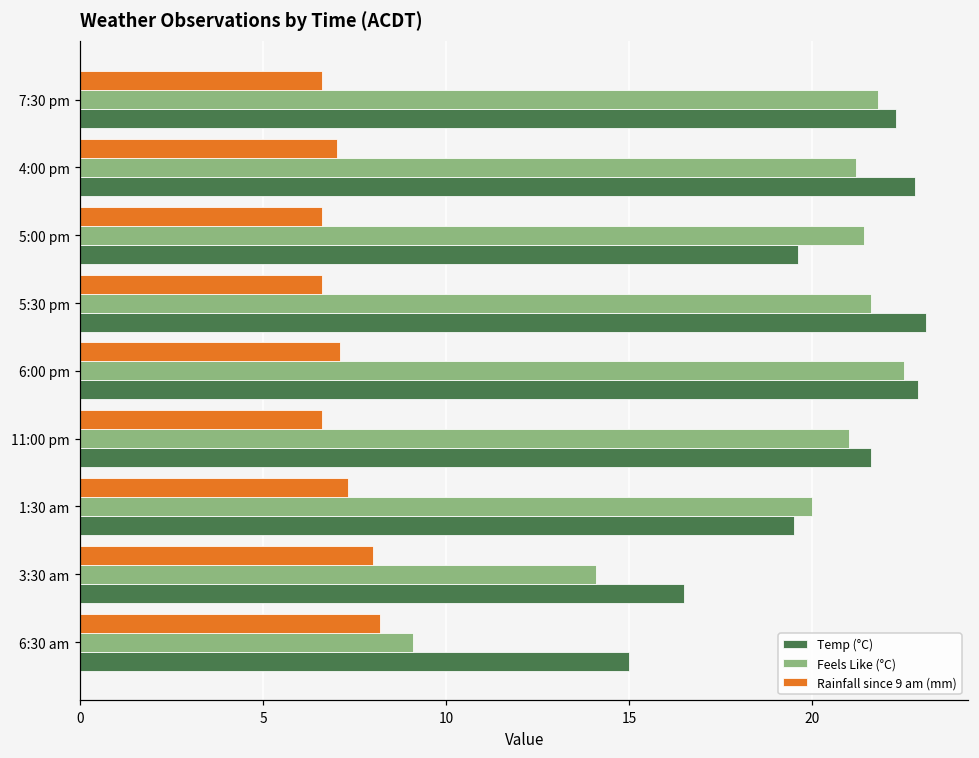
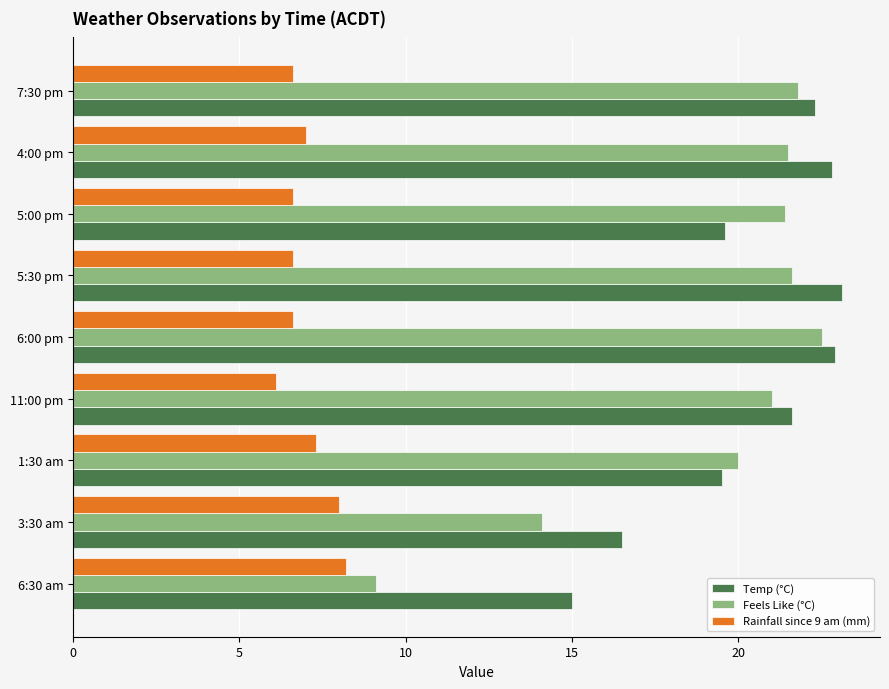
Feels Like (°C), 4:00 pm: 21.2 -> 21.5
Rainfall since 9 am (mm), 6:00 pm: 7.1 -> 6.6
Rainfall since 9 am (mm), 11:00 pm: 6.6 -> 6.1
